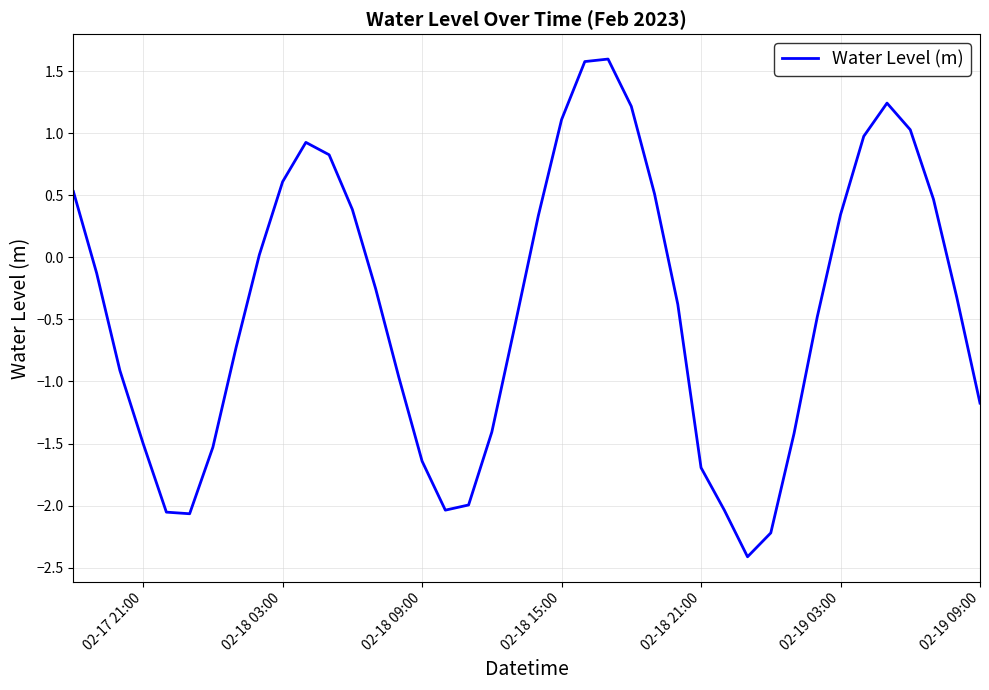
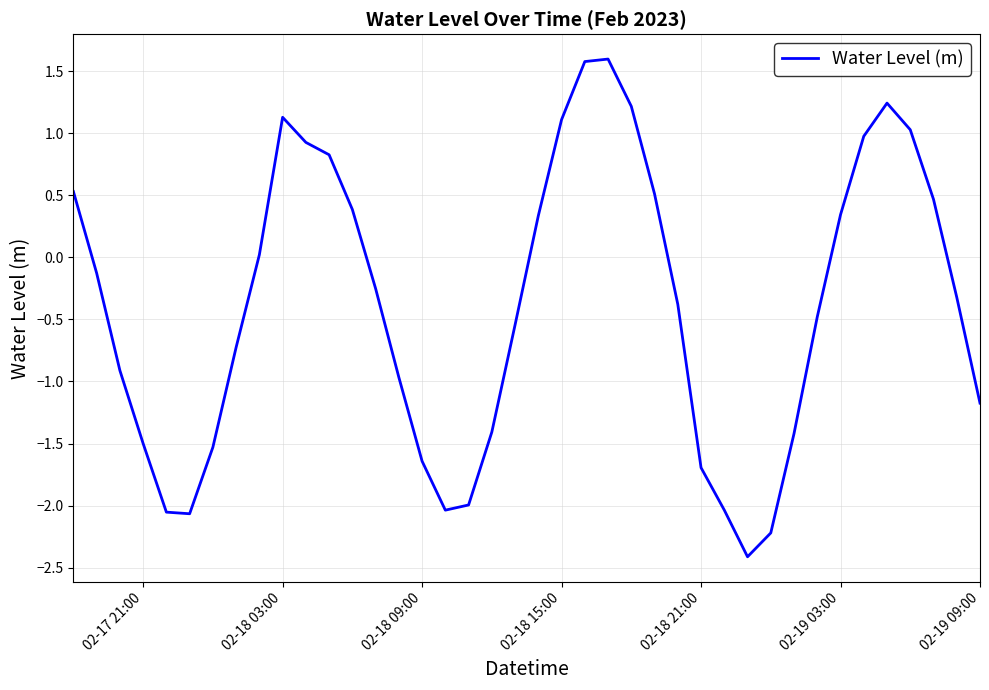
02-18 03:00: 0.61 -> 1.13
